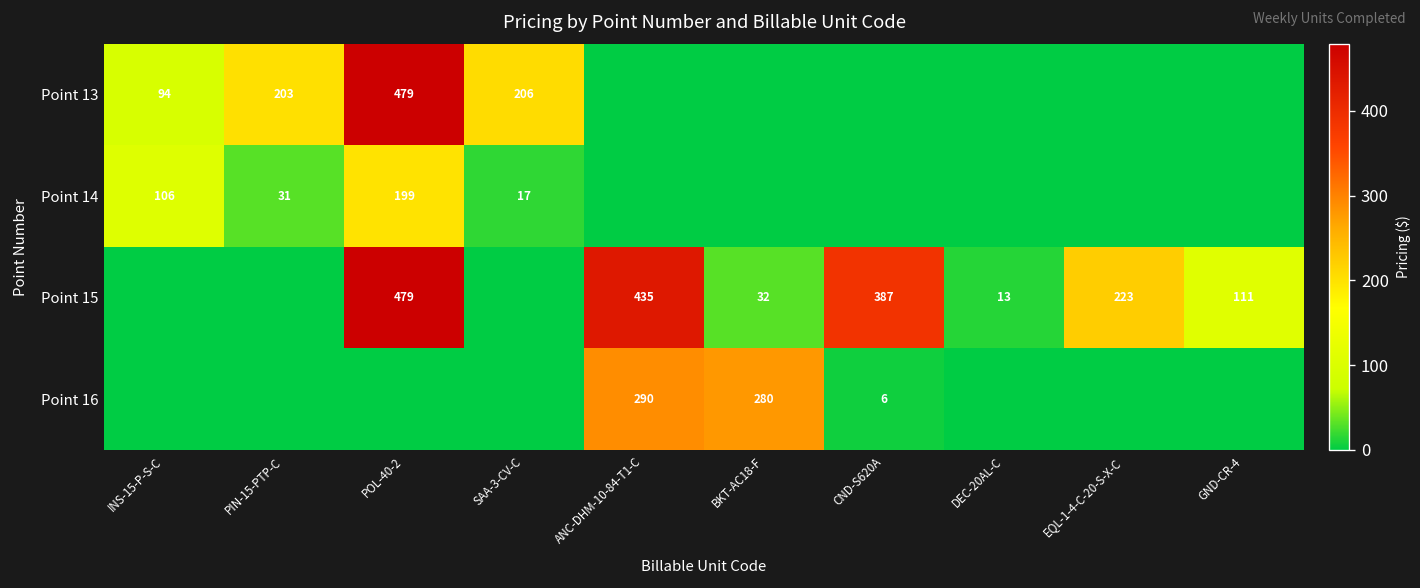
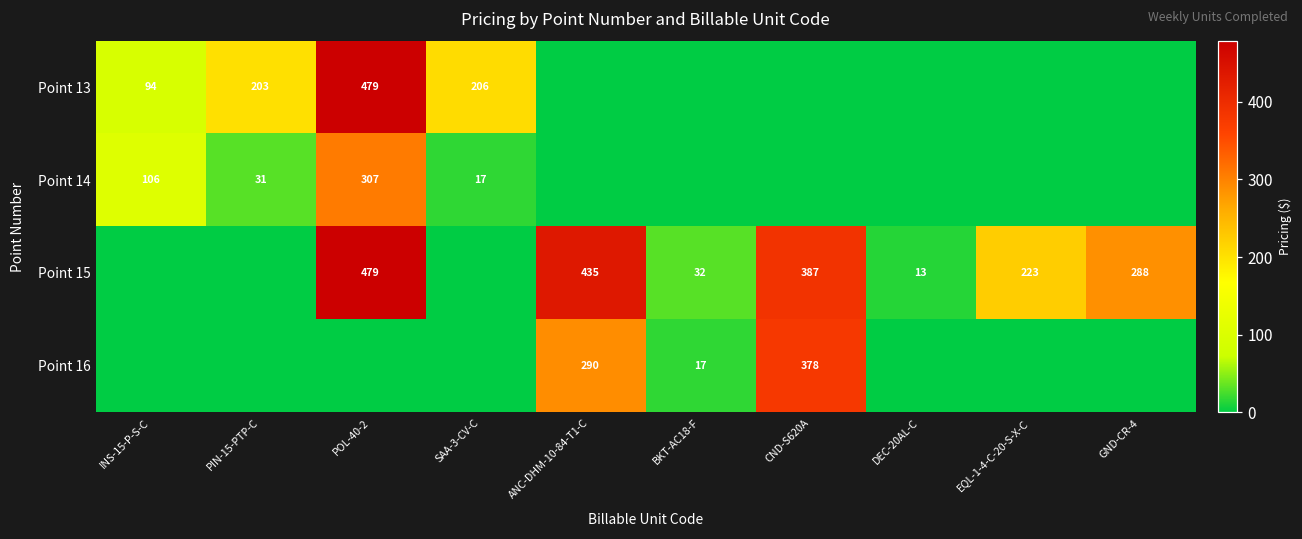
Point 14, POL-40-2: 199 -> 307
Point 15, GND-CR-4: 111 -> 288
Point 16, BKT-AC18-F: 280 -> 17
Point 16, CND-S620A: 6 -> 378
